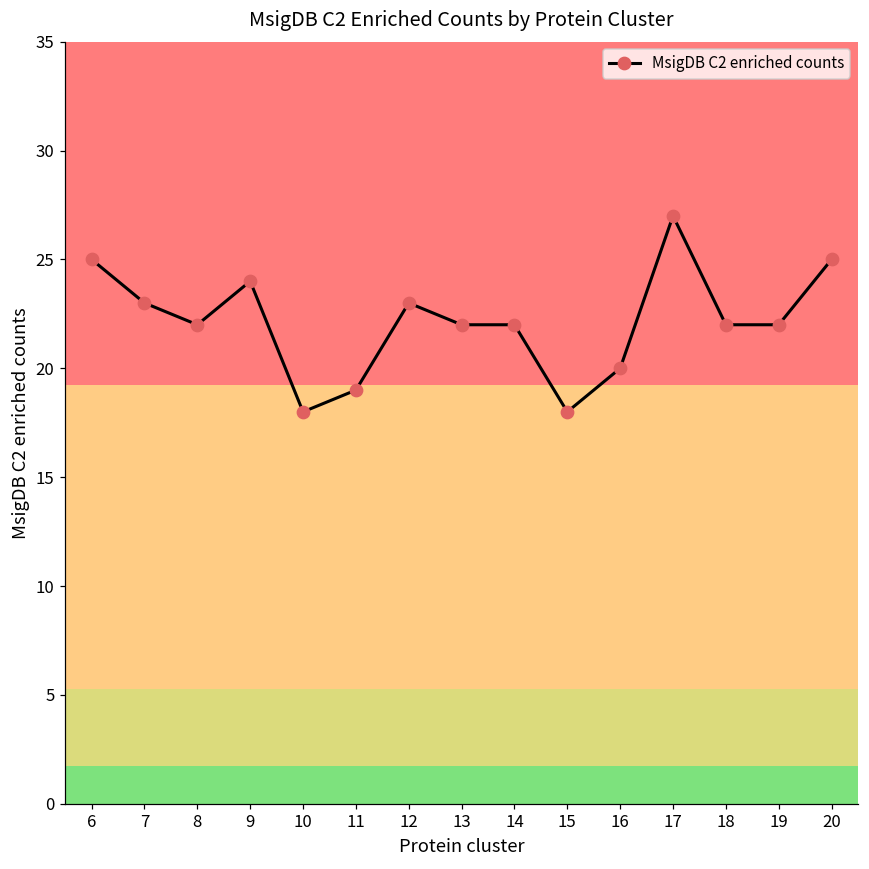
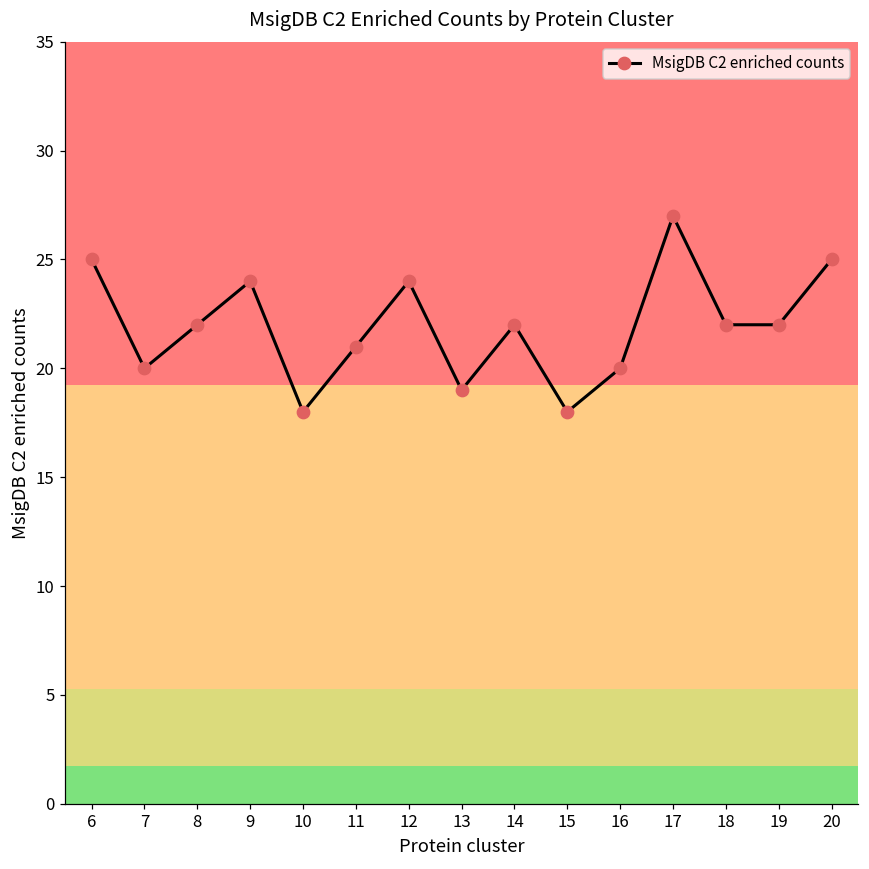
7: 23 -> 20
11: 19 -> 21
12: 23 -> 24
13: 22 -> 19
